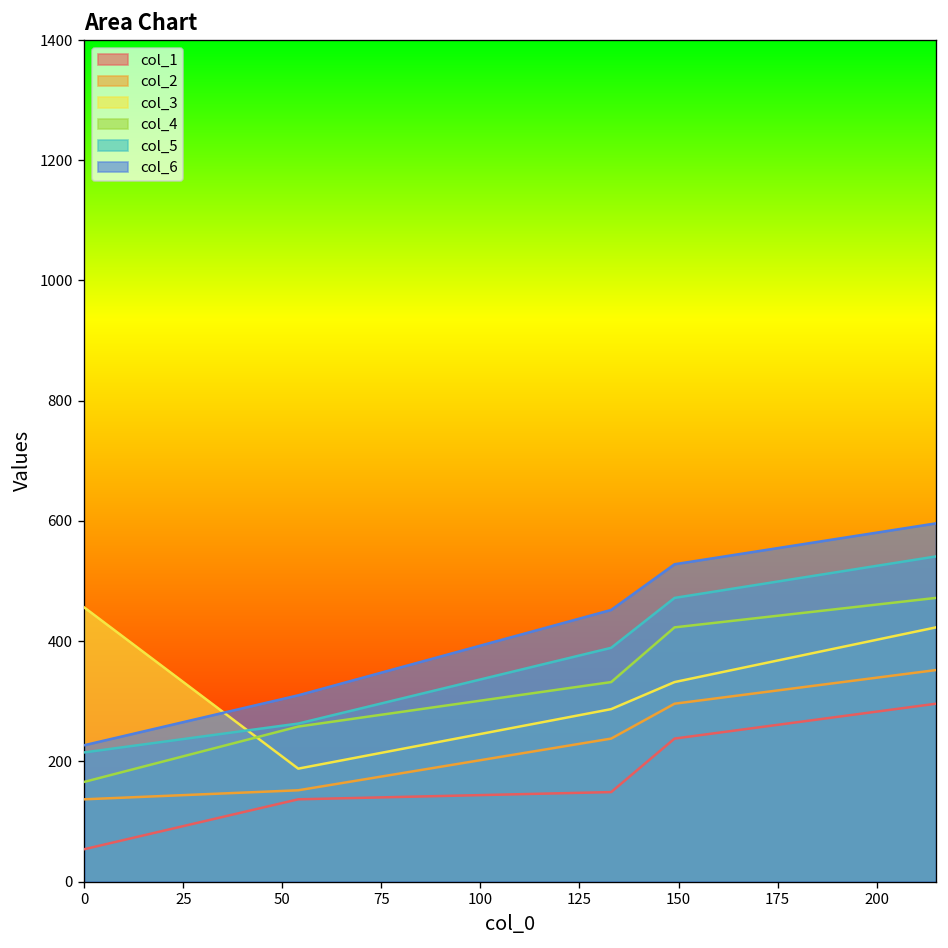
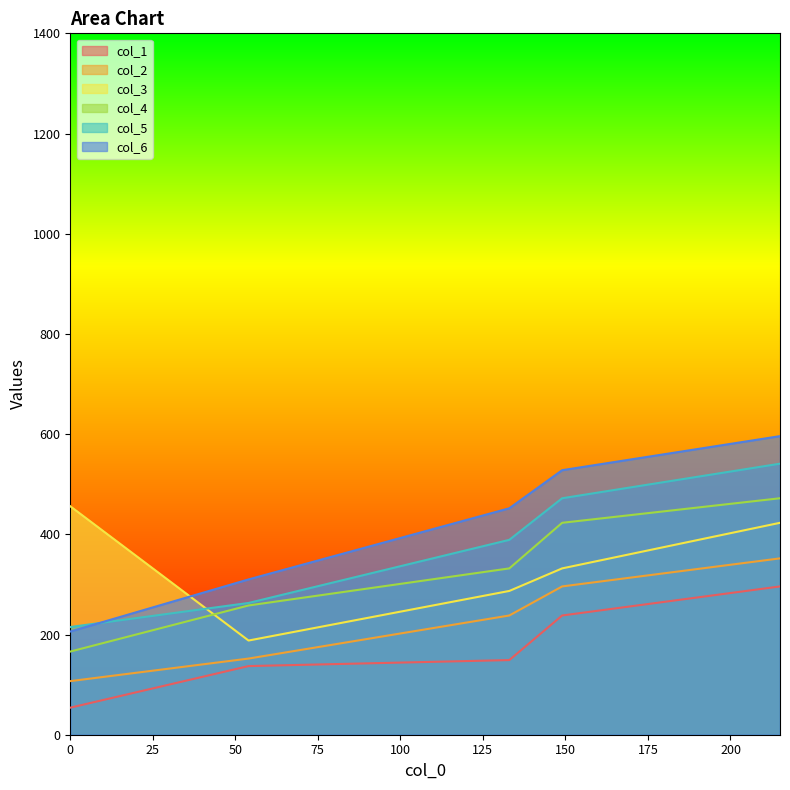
col_2, 0: 140 -> 110
col_6, 0: 230 -> 210
